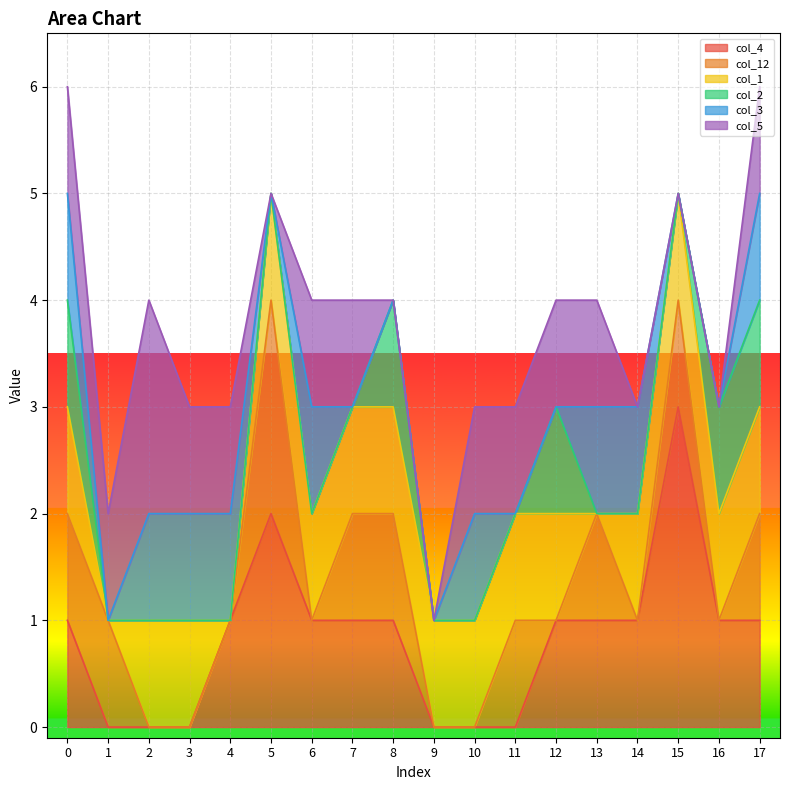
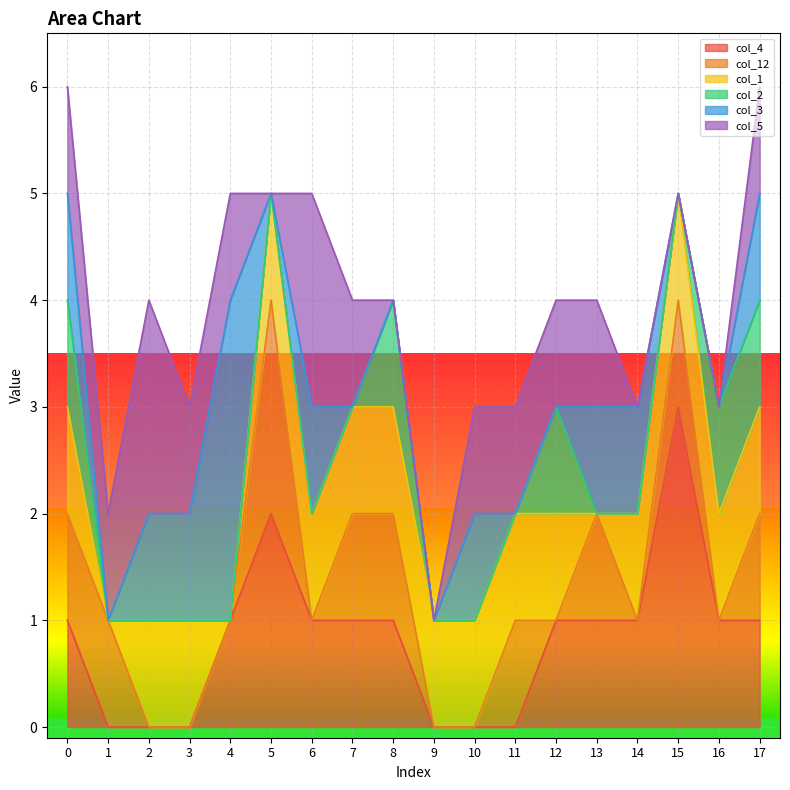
col_3, 4: 1 -> 3
col_5, 6: 1 -> 2
